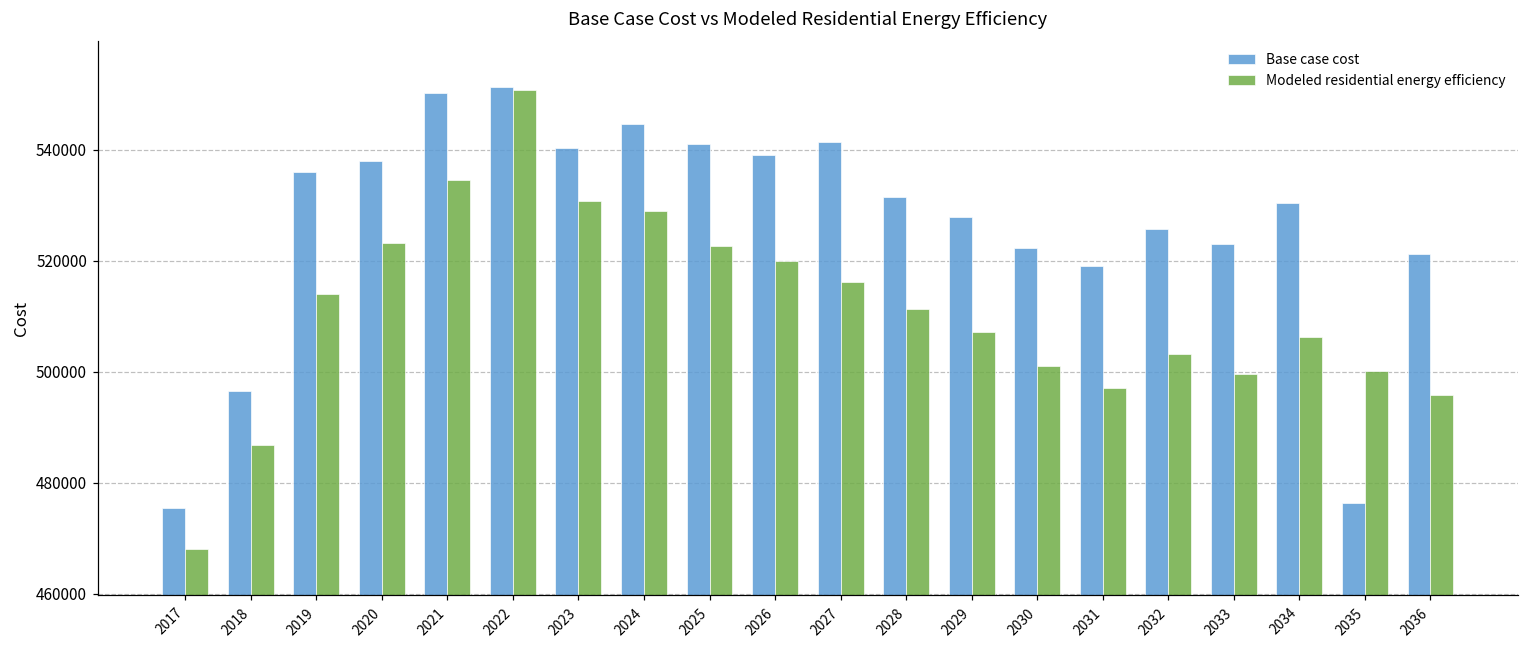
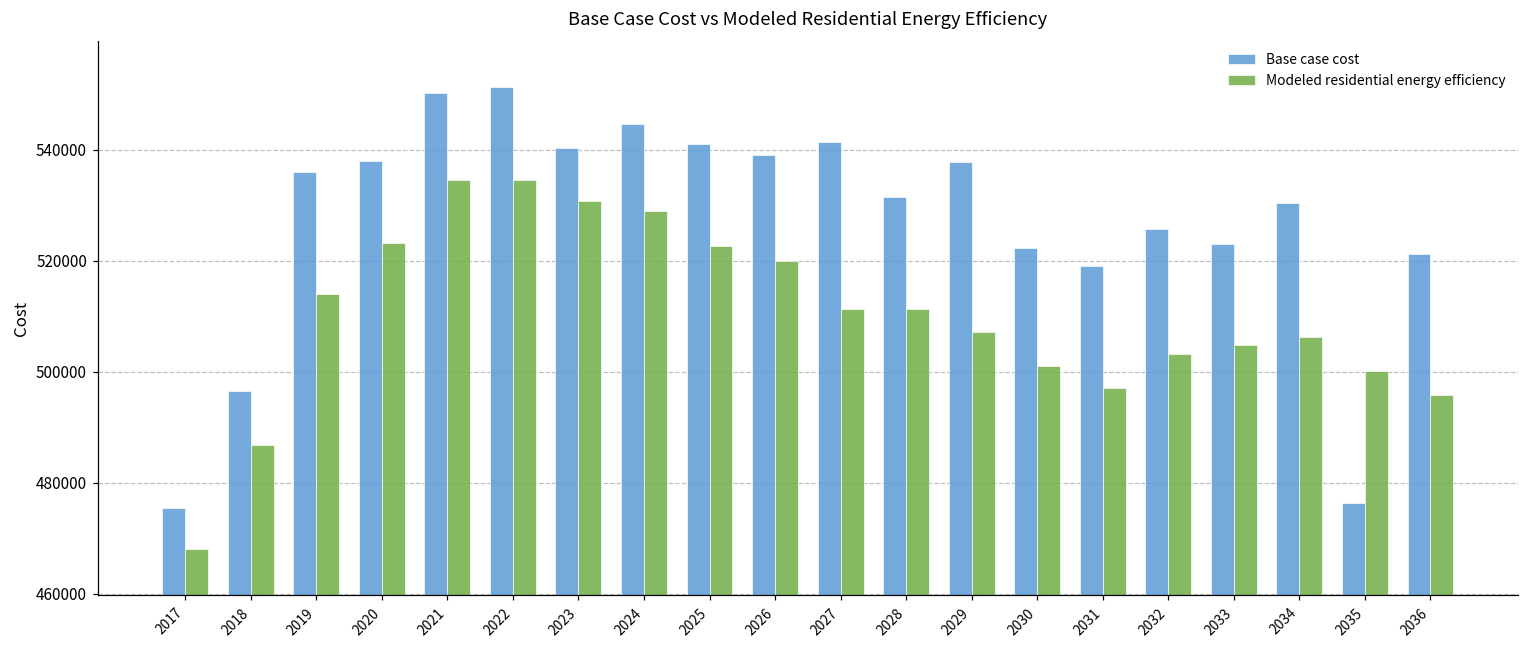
Modeled residential energy efficiency, 2022: 551000 -> 535000
Modeled residential energy efficiency, 2027: 516000 -> 511000
Base case cost, 2029: 528000 -> 538000
Modeled residential energy efficiency, 2033: 500000 -> 505000
